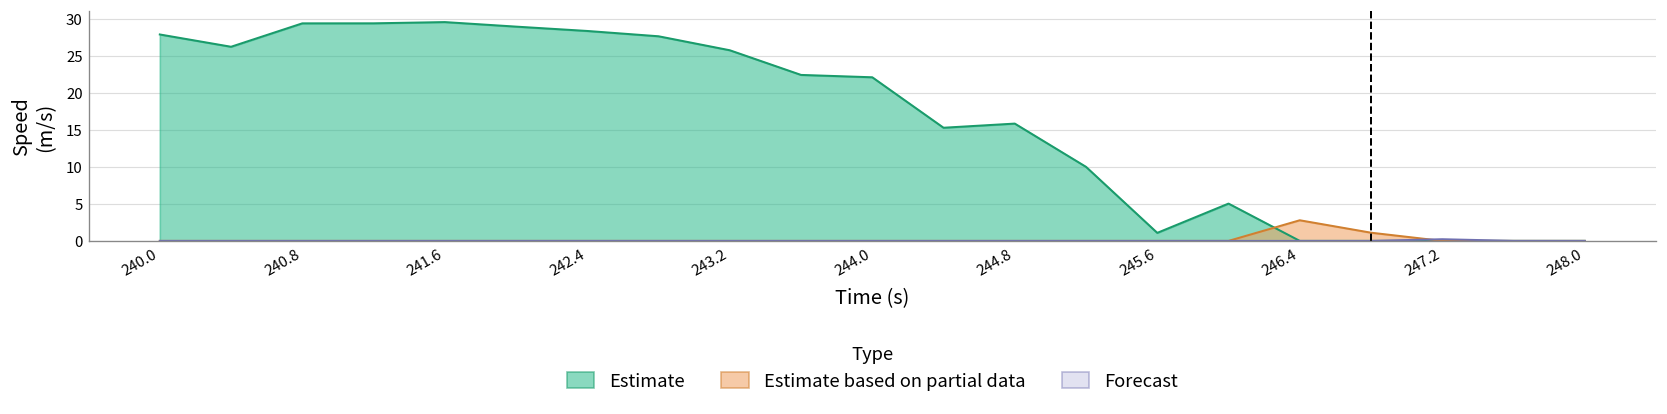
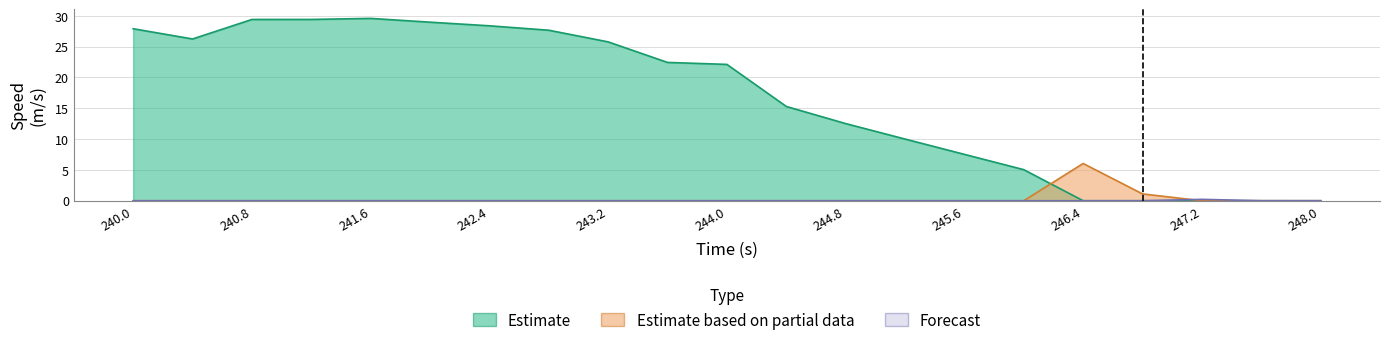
Estimate, 244.8: 16 -> 13
Estimate, 245.6: 1 -> 8
Estimate based on partial data, 246.4: 3 -> 6
